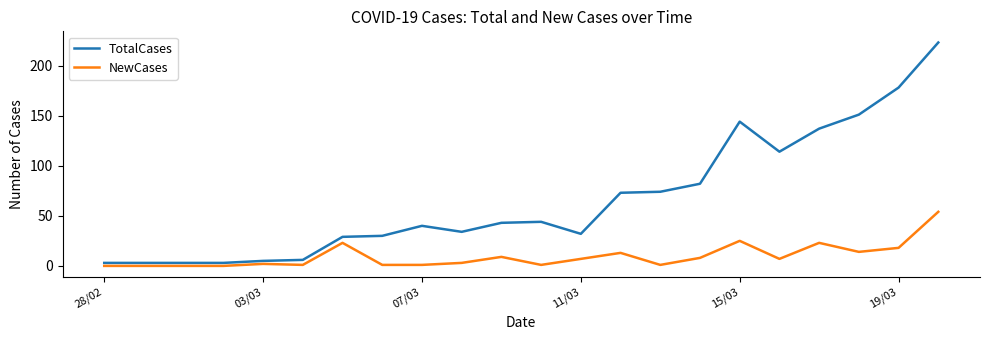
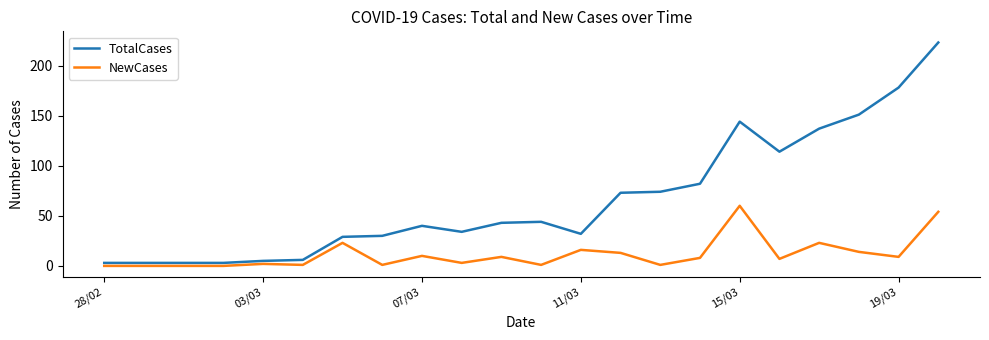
NewCases, 07/03: 1 -> 10
NewCases, 11/03: 7 -> 16
NewCases, 15/03: 25 -> 60
NewCases, 19/03: 18 -> 9
